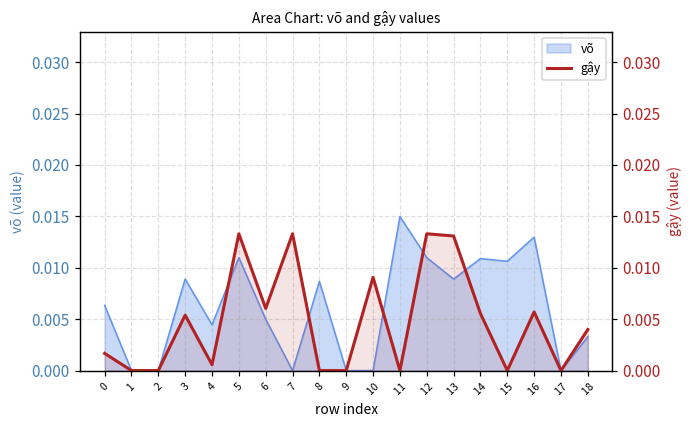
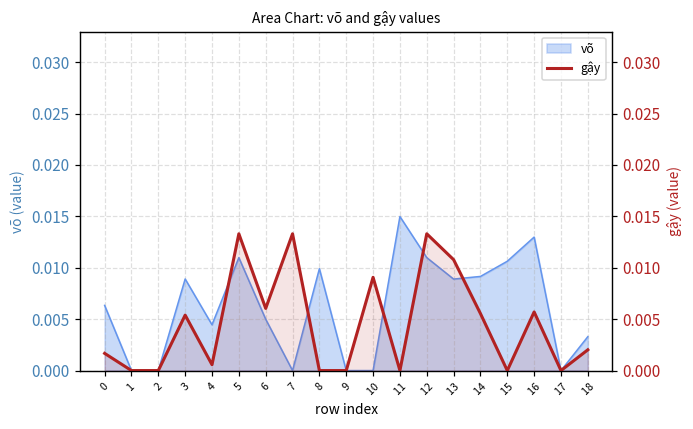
võ, 8: 0.009 -> 0.010
võ, 14: 0.011 -> 0.009
gậy, 13: 0.013 -> 0.011
gậy, 18: 0.004 -> 0.002
